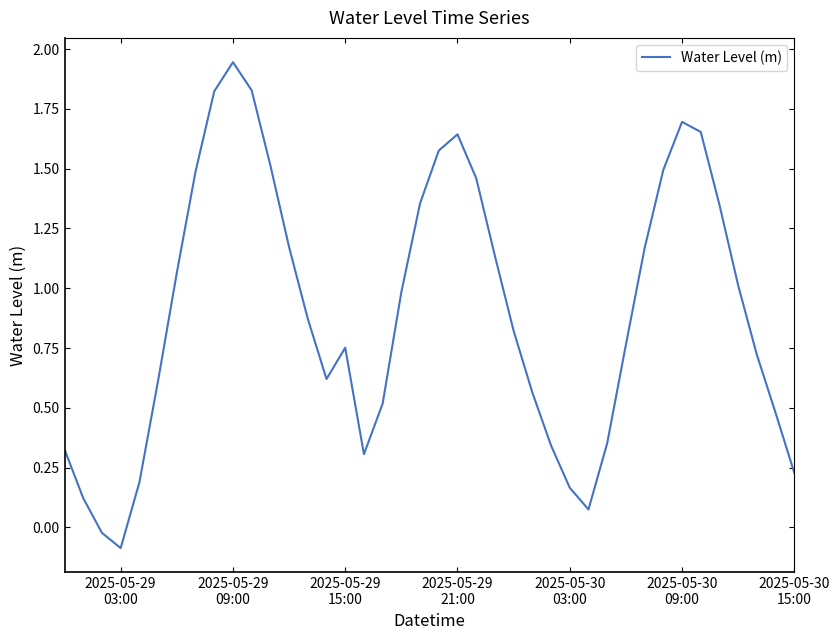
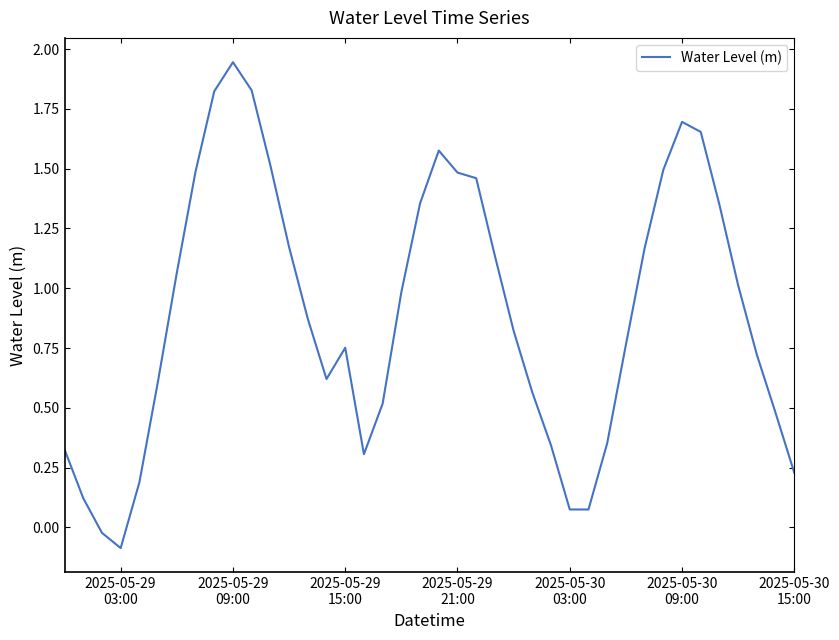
2025-05-29 21:00: 1.64 -> 1.48
2025-05-30 03:00: 0.17 -> 0.08
